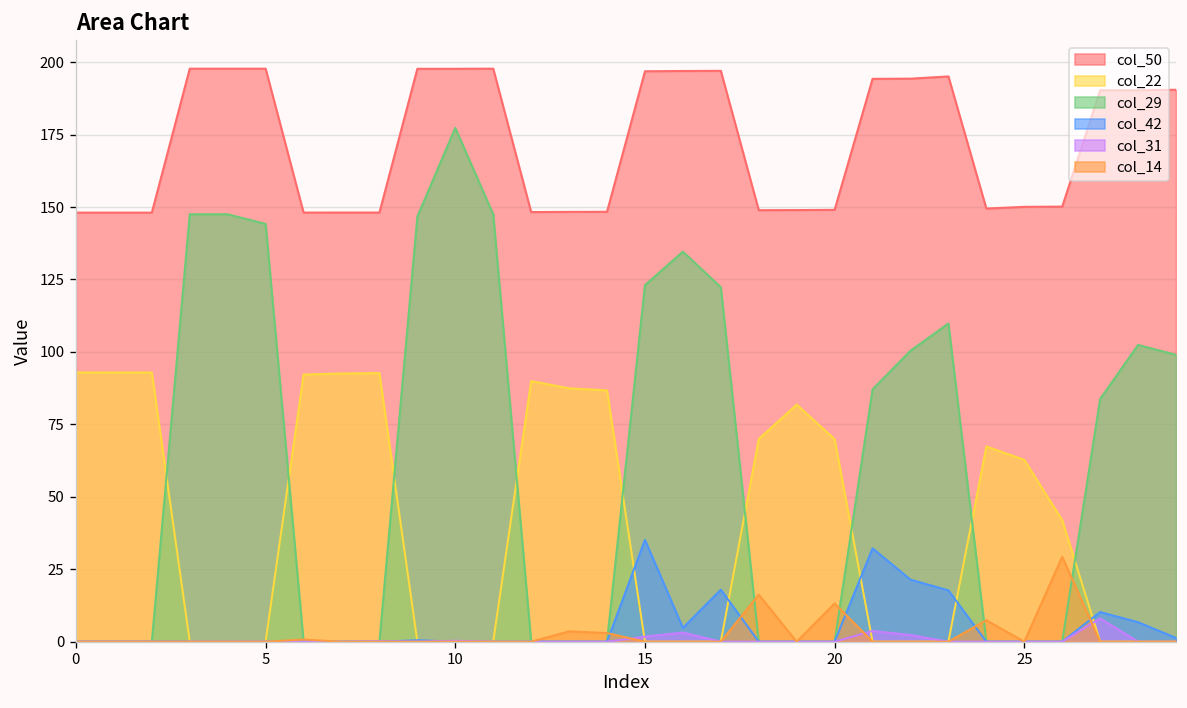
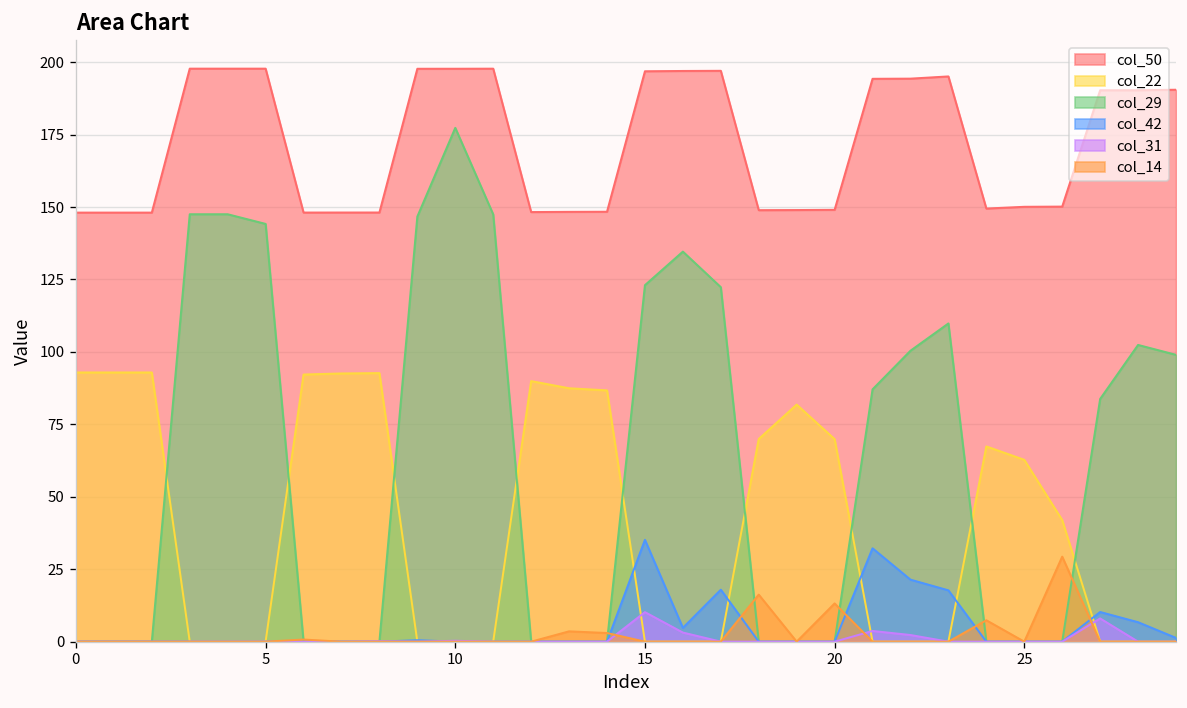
col_31, 15: 2 -> 10
